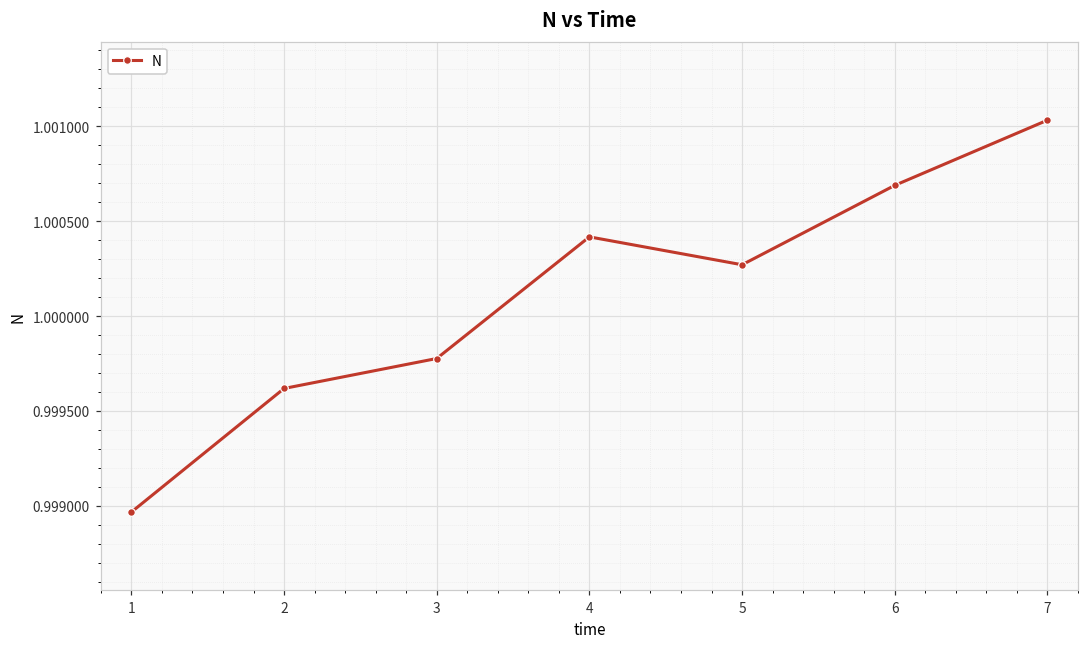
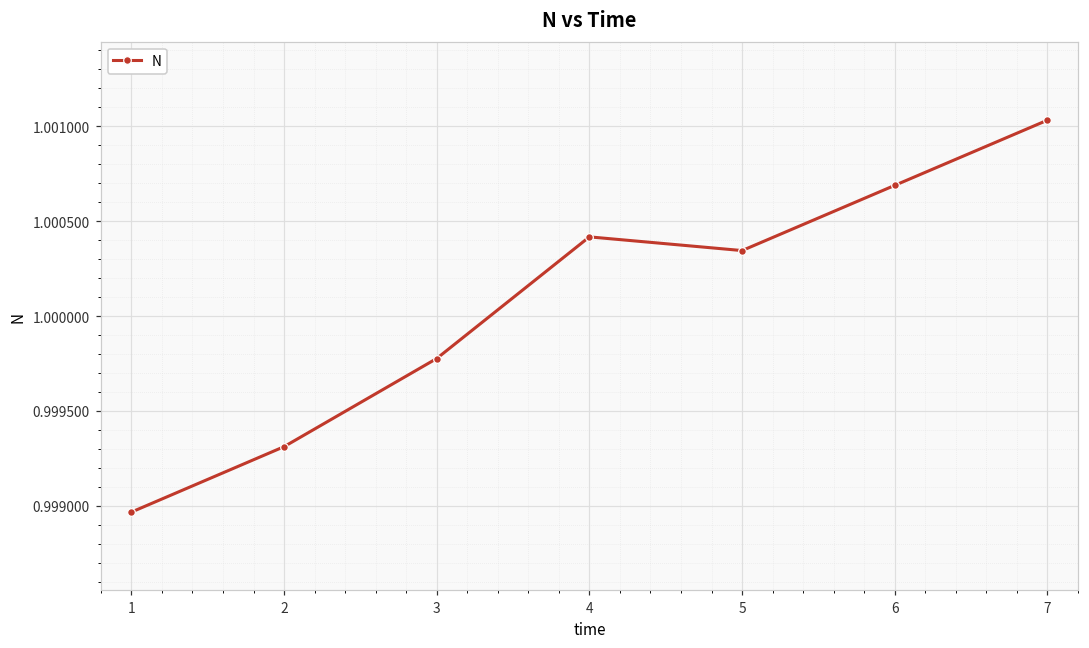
2: 0.99962 -> 0.99931
5: 1.00027 -> 1.00034
